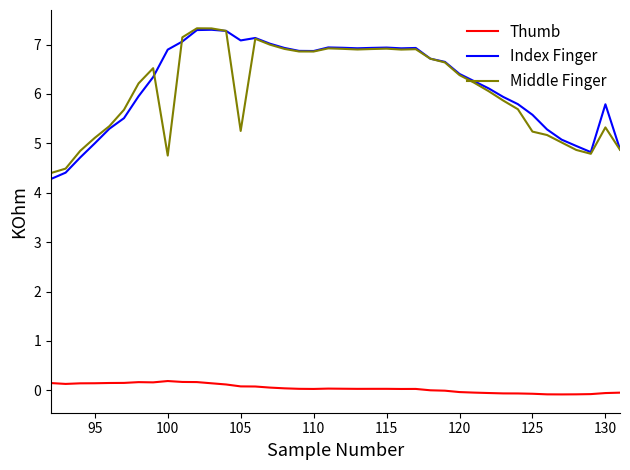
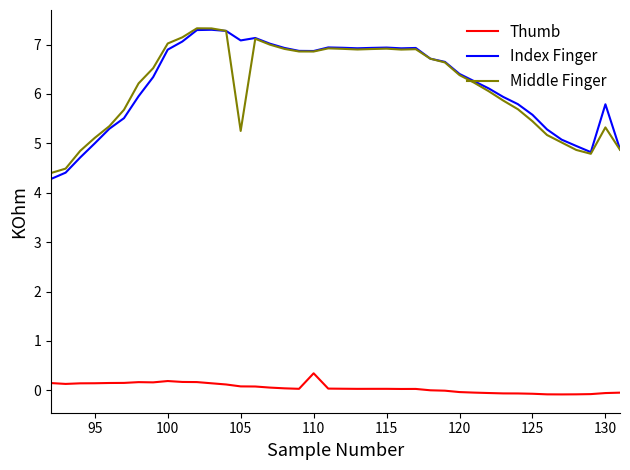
Middle Finger, 100: 4.8 -> 7.0
Thumb, 110: 0.0 -> 0.3
Middle Finger, 125: 5.2 -> 5.4
